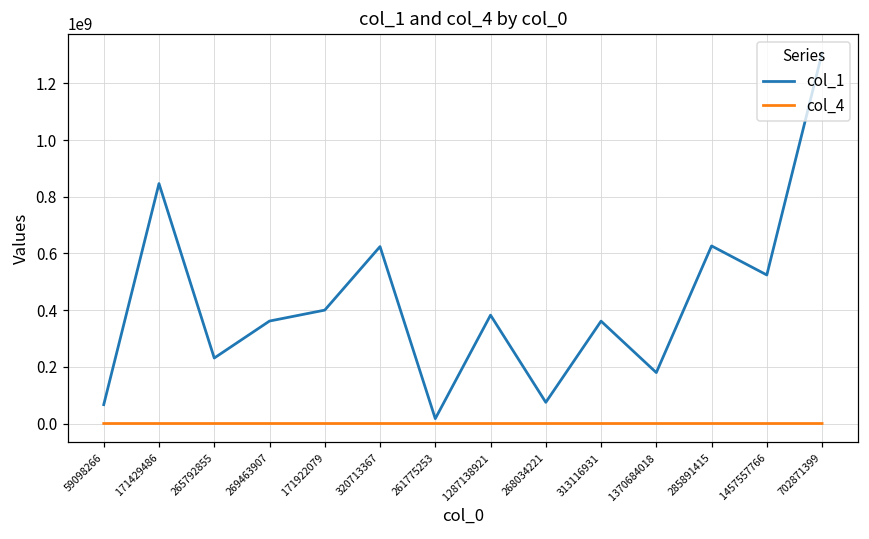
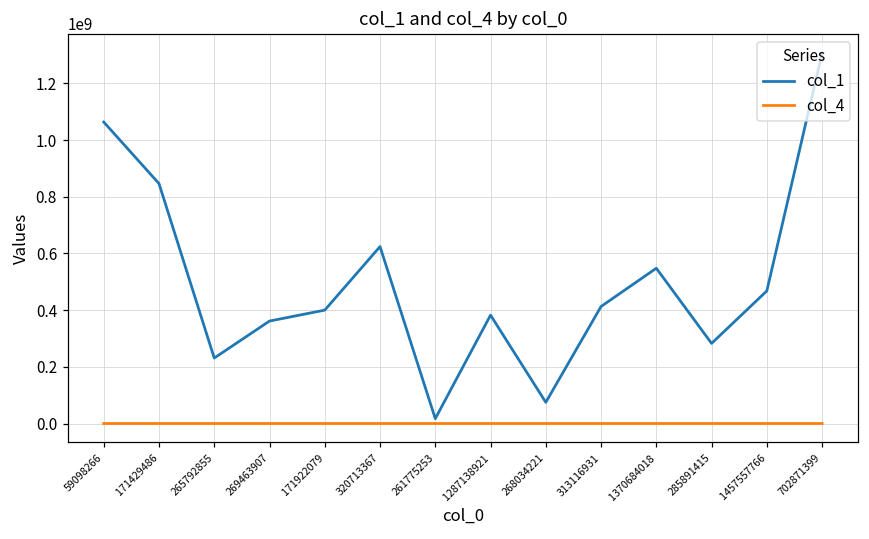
col_1, 59098266: 70000000 -> 1060000000
col_1, 313116931: 360000000 -> 410000000
col_1, 1370684018: 180000000 -> 550000000
col_1, 285891415: 630000000 -> 280000000
col_1, 1457557766: 520000000 -> 470000000
